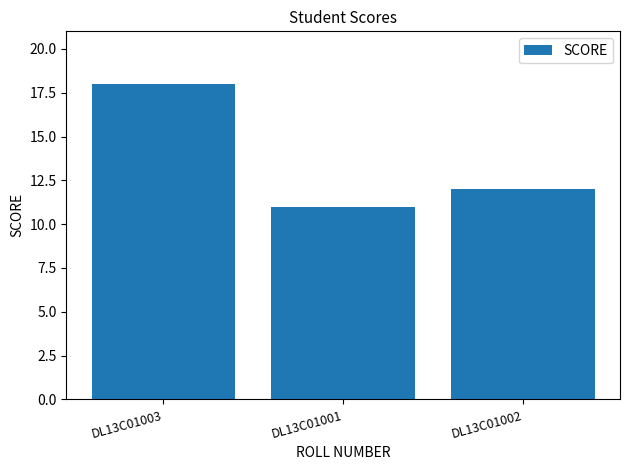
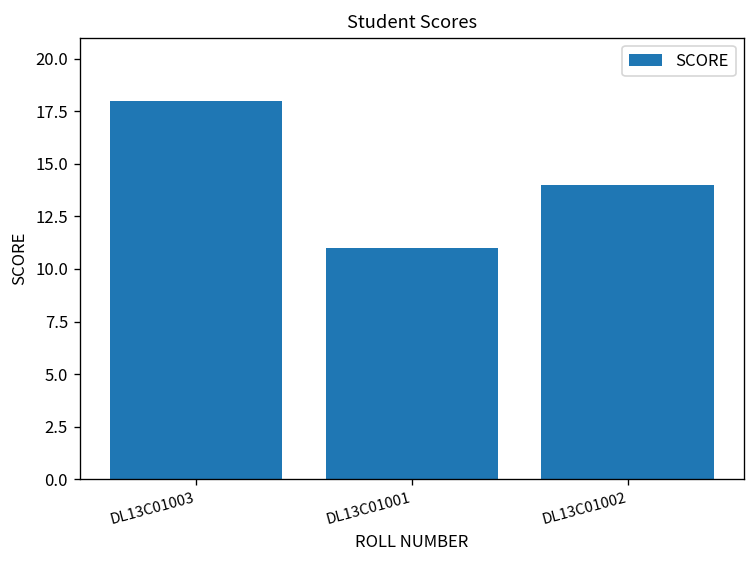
DL13C01002: 12 -> 14
